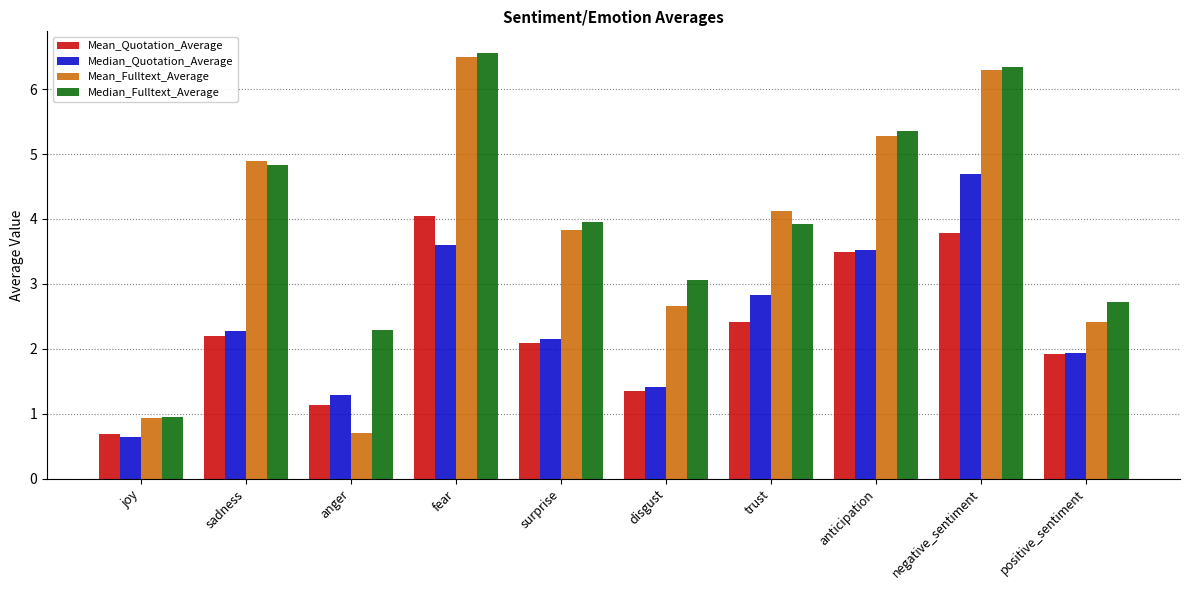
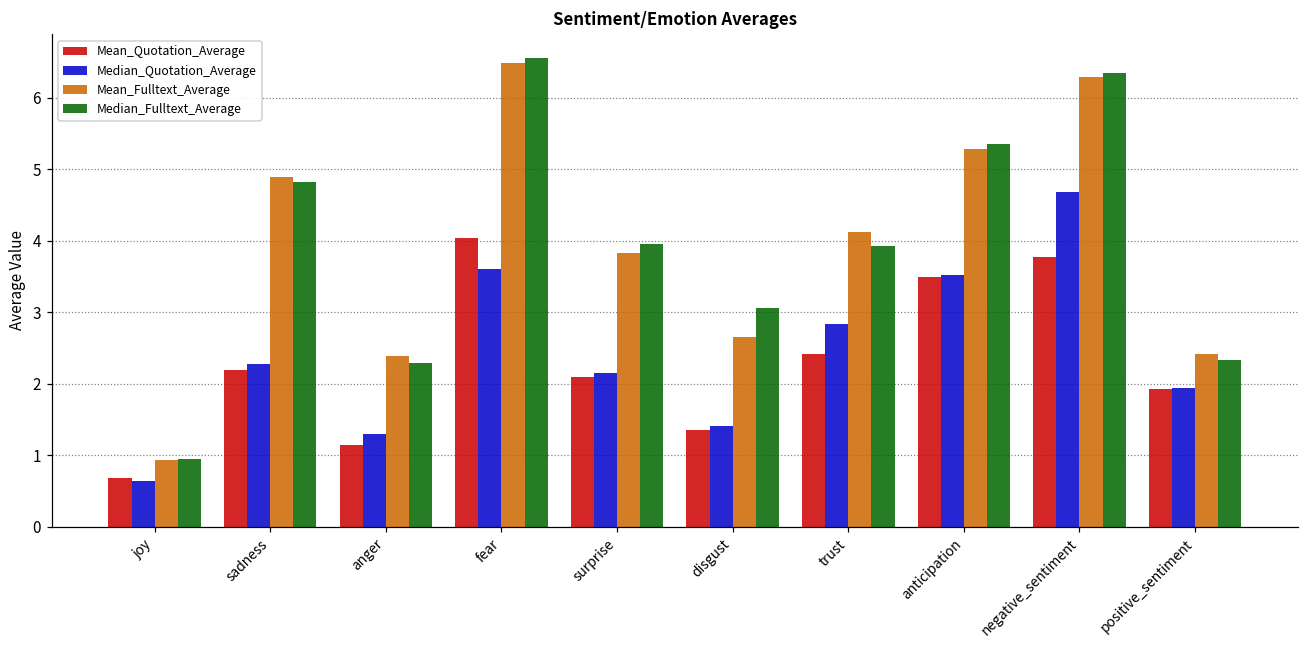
Mean_Fulltext_Average, anger: 0.7 -> 2.4
Median_Fulltext_Average, positive_sentiment: 2.7 -> 2.3
